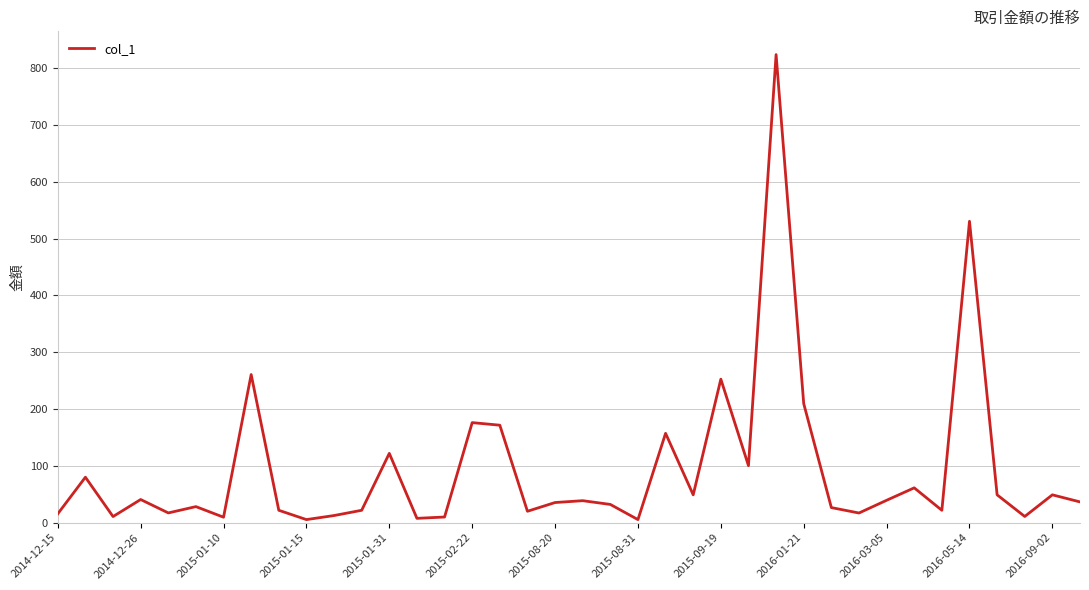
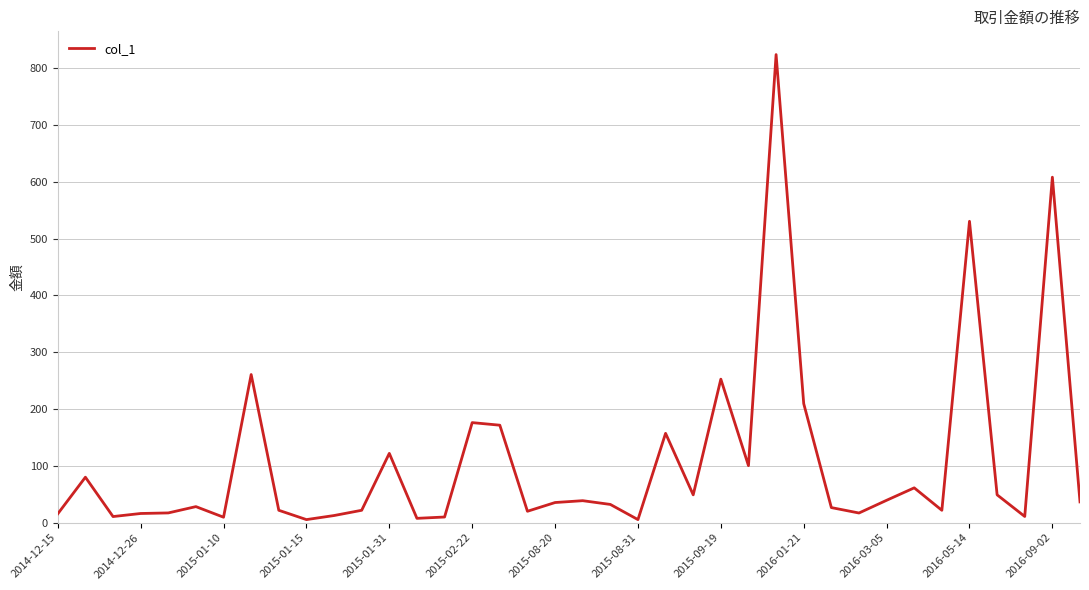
2014-12-26: 40 -> 20
2016-09-02: 50 -> 610
